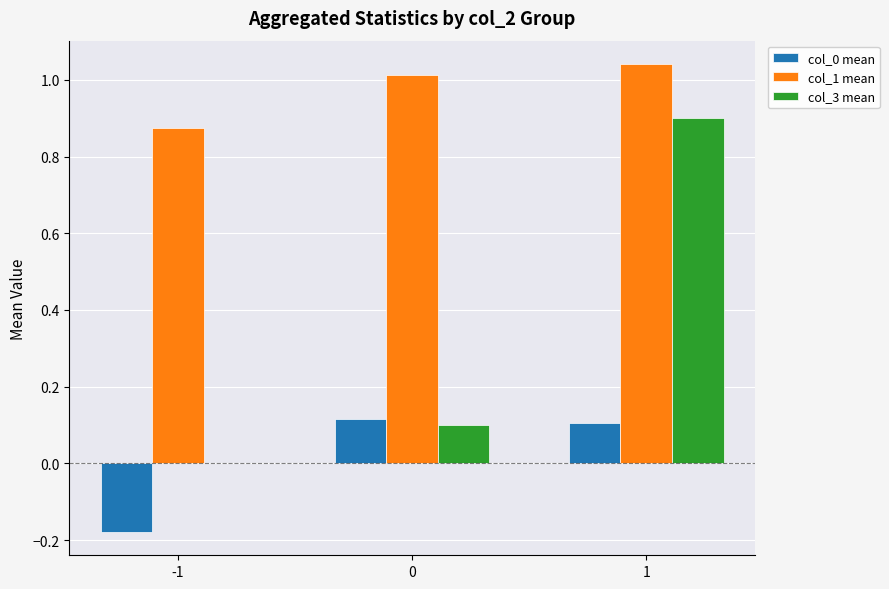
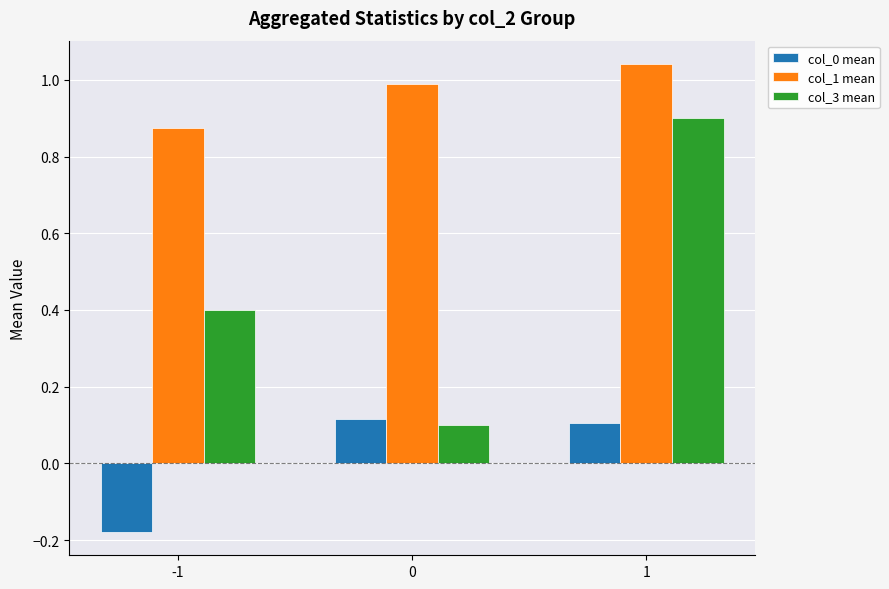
col_3 mean, -1: 0.0 -> 0.4
col_1 mean, 0: 1.01 -> 0.99
